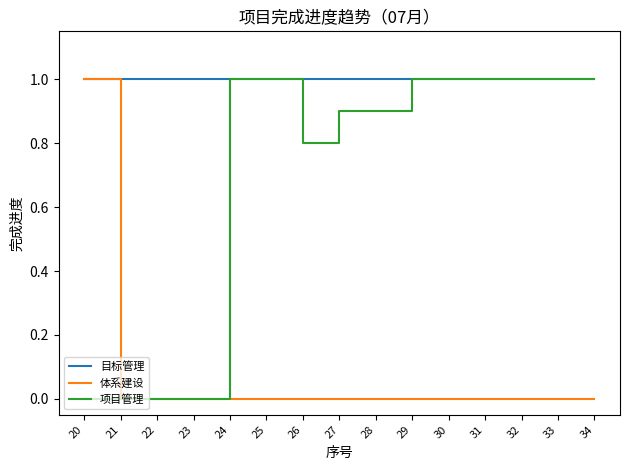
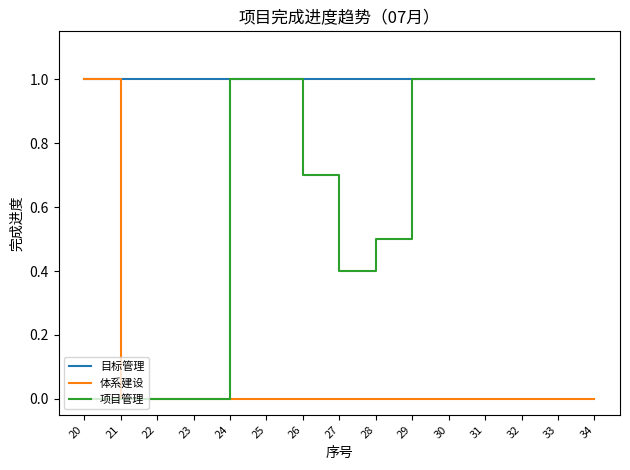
项目管理, 26: 0.8 -> 0.7
项目管理, 27: 0.9 -> 0.4
项目管理, 28: 0.9 -> 0.5
